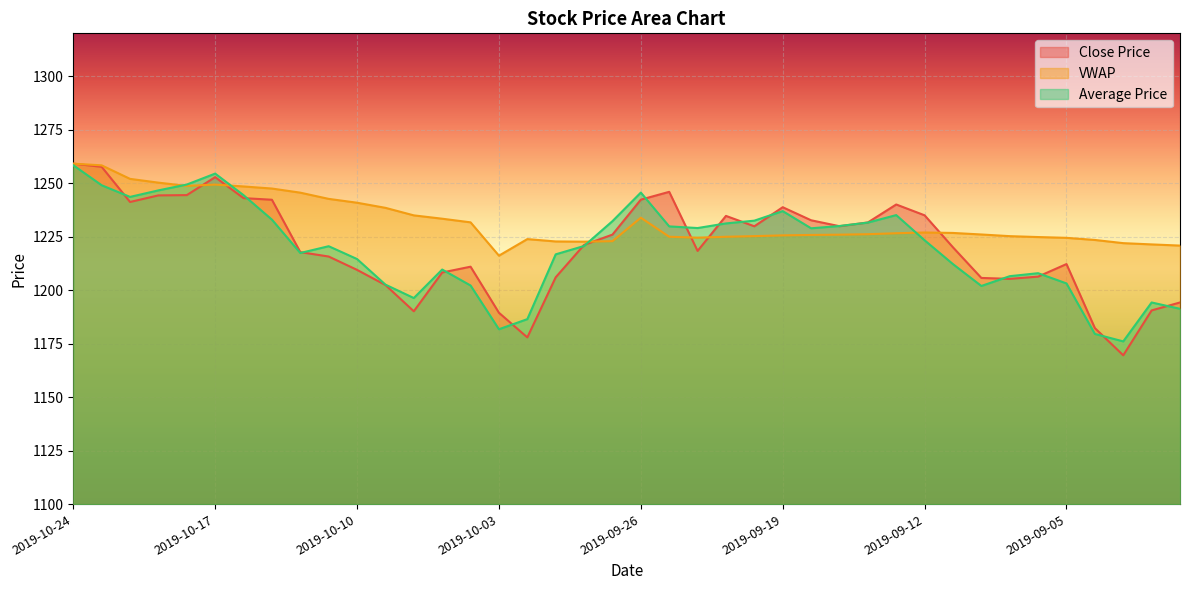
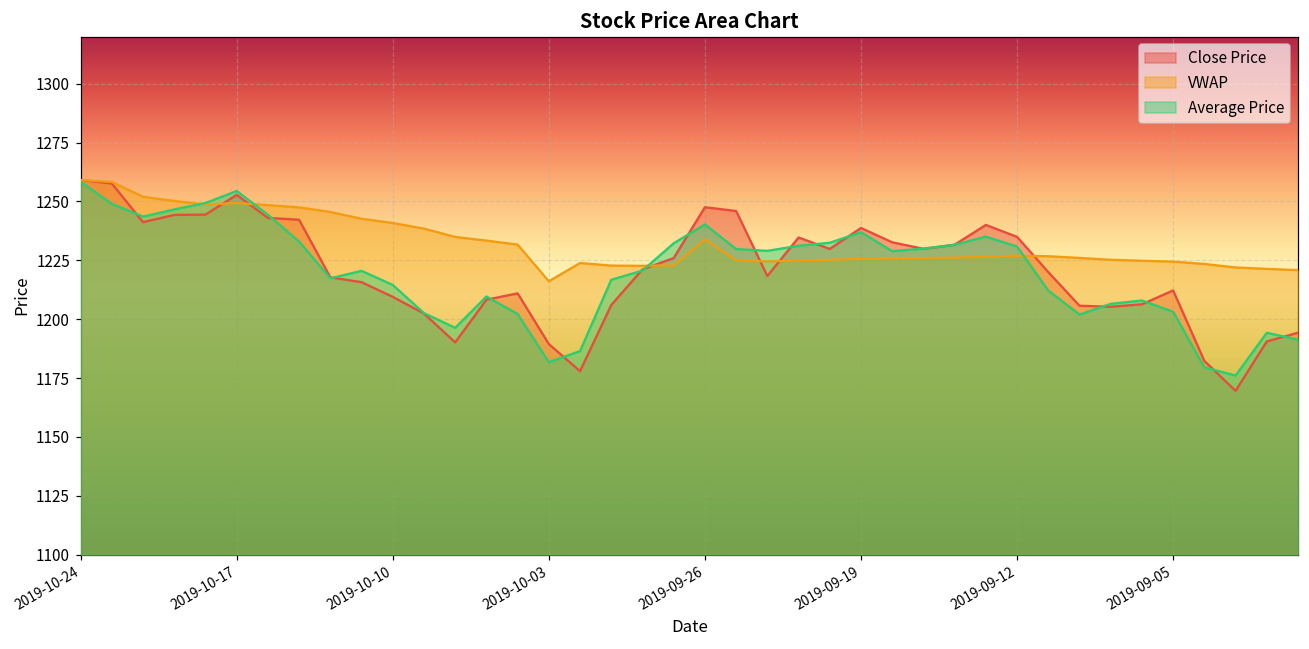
Close Price, 2019-09-26: 1242 -> 1248
Average Price, 2019-09-26: 1246 -> 1240
Average Price, 2019-09-12: 1223 -> 1231
